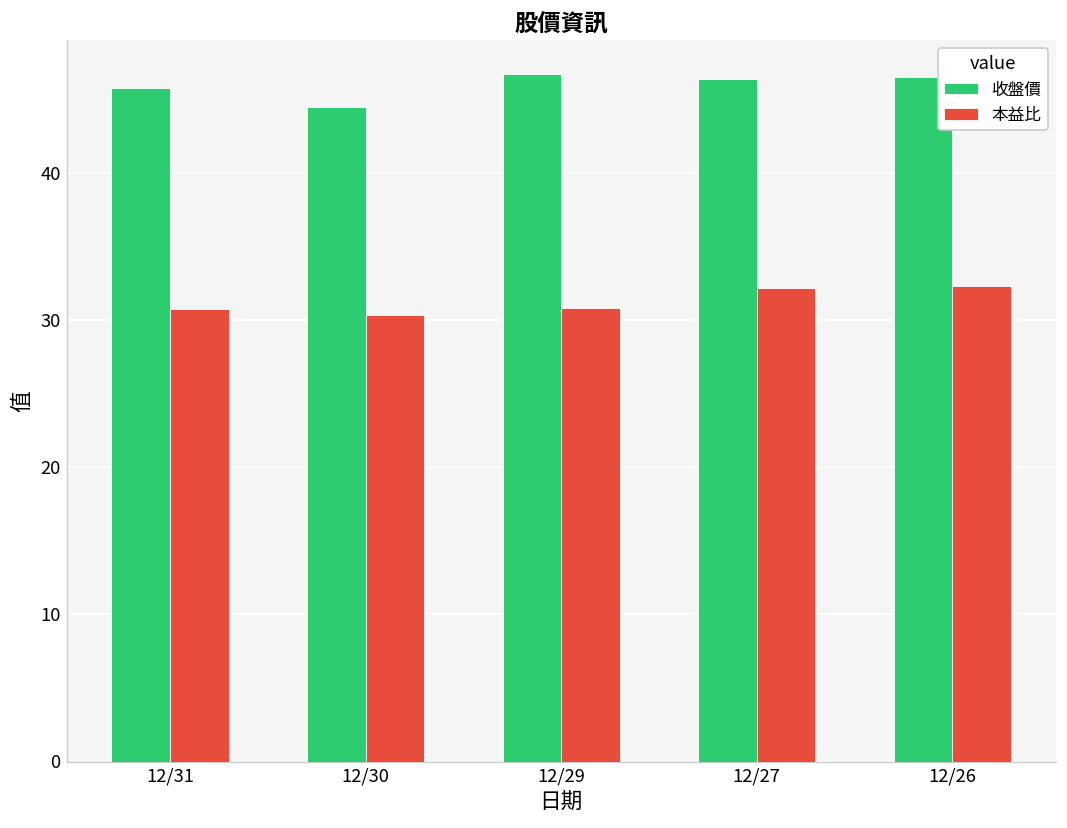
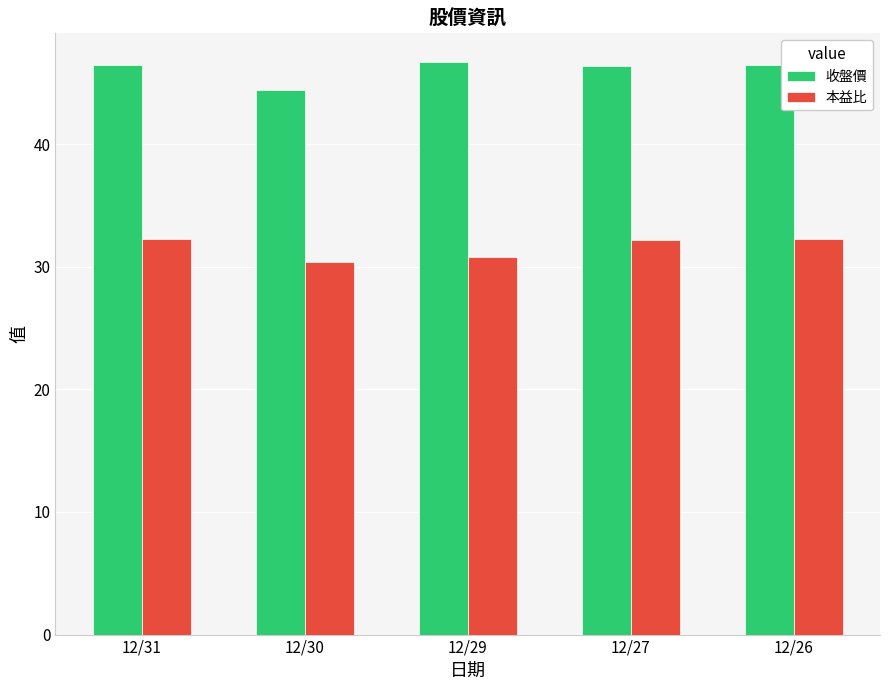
收盤價, 12/31: 45.8 -> 46.5
本益比, 12/31: 30.8 -> 32.3
